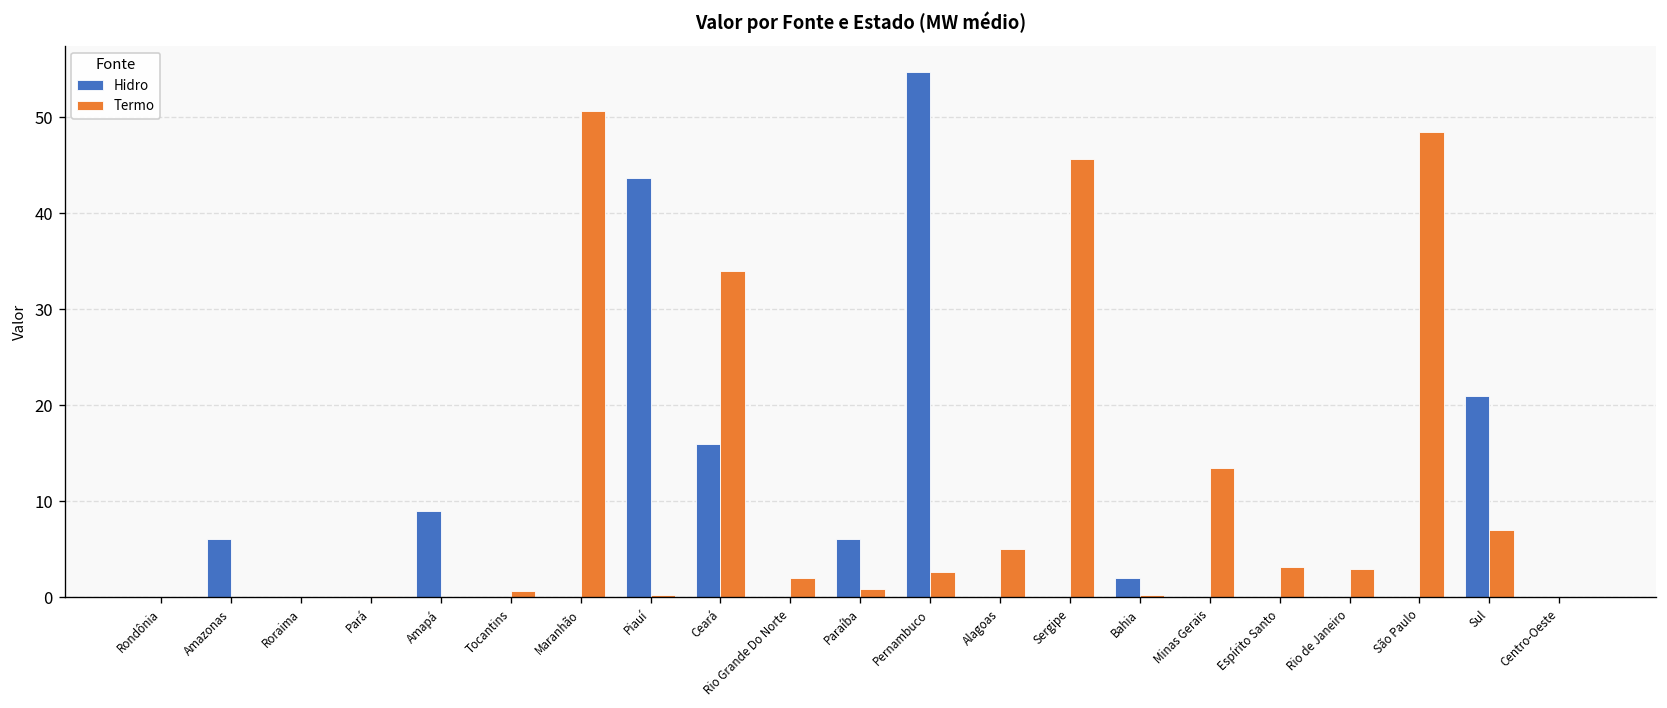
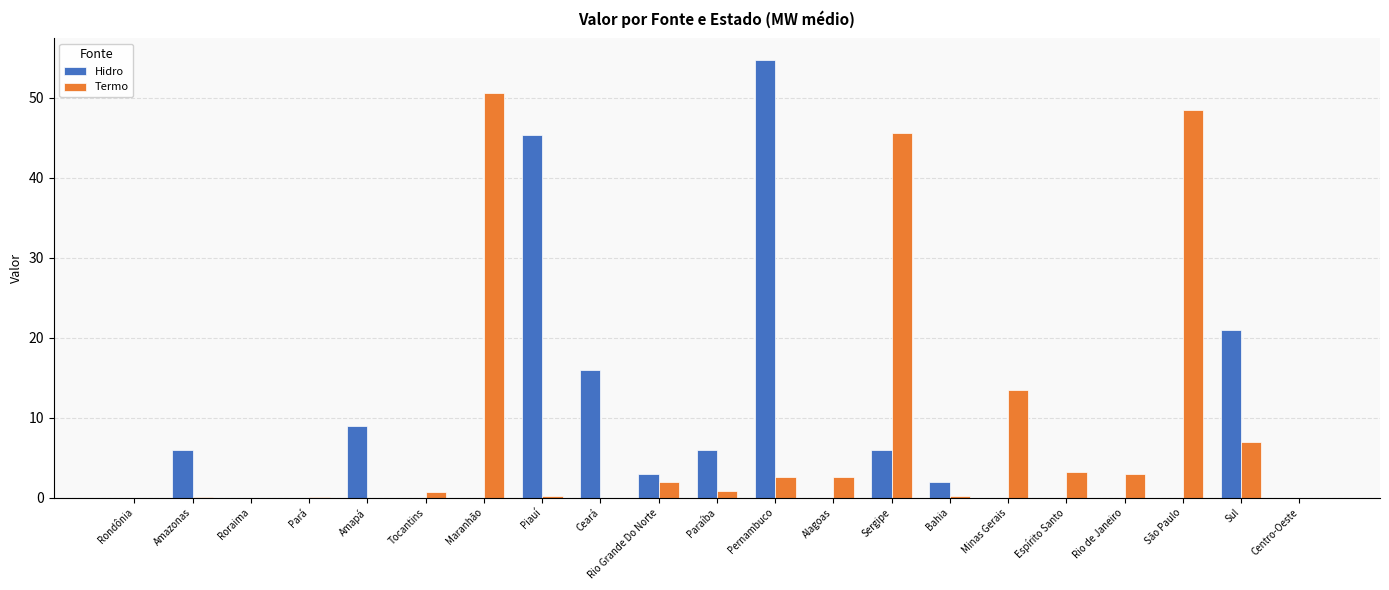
Hidro, Piauí: 44 -> 45
Termo, Ceará: 34 -> 0
Hidro, Rio Grande Do Norte: 0 -> 3
Termo, Alagoas: 5 -> 3
Hidro, Sergipe: 0 -> 6
